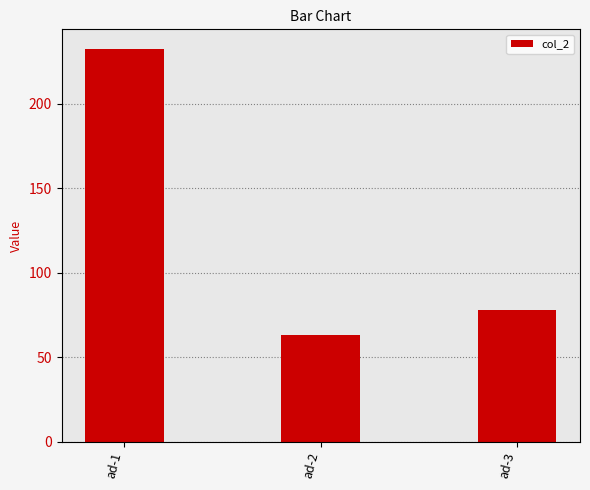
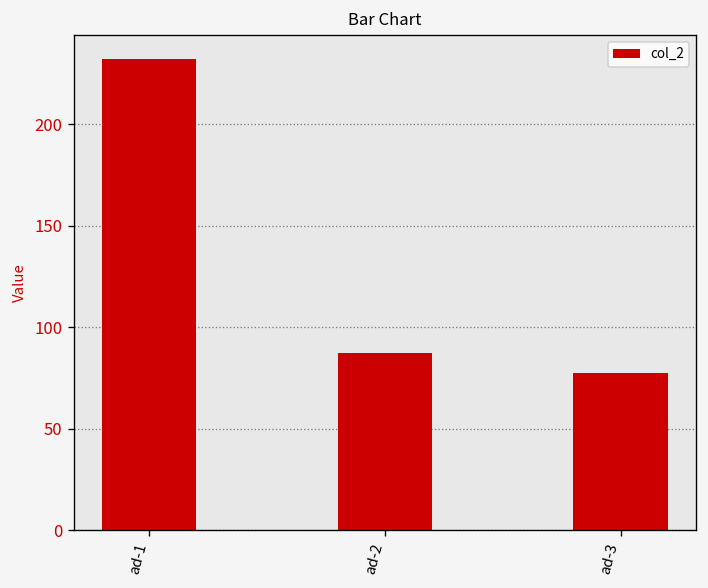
ad-2: 63 -> 87
